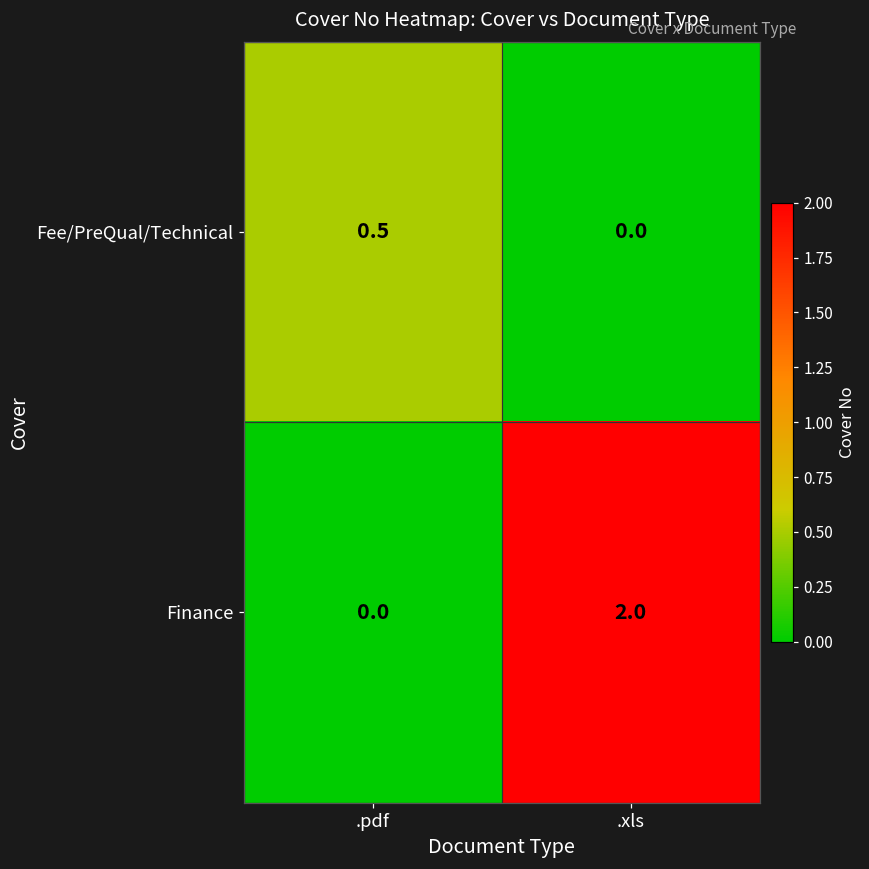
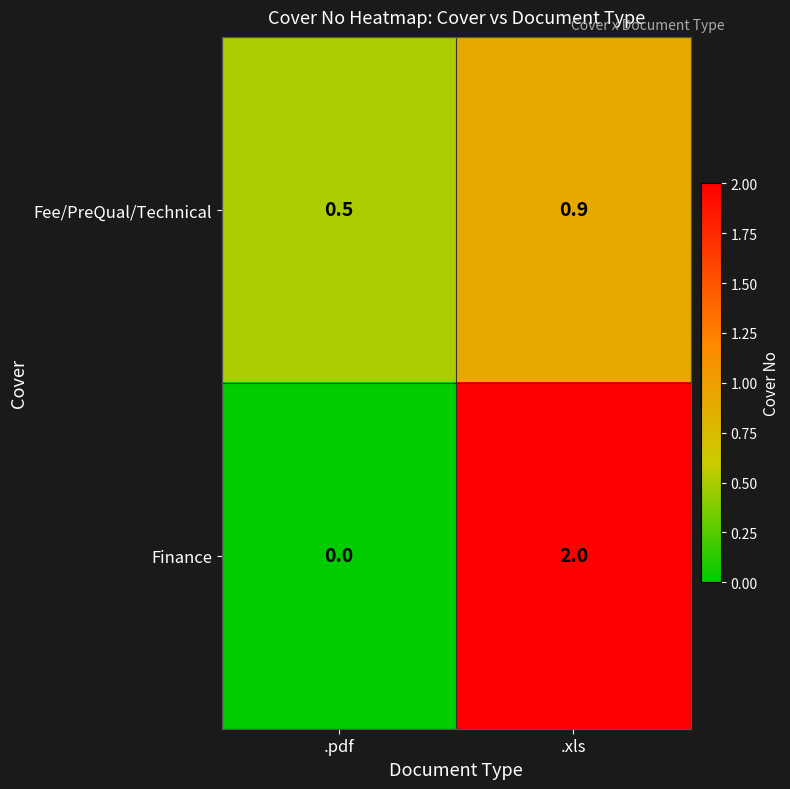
Fee/PreQual/Technical, .xls: 0.0 -> 0.9
